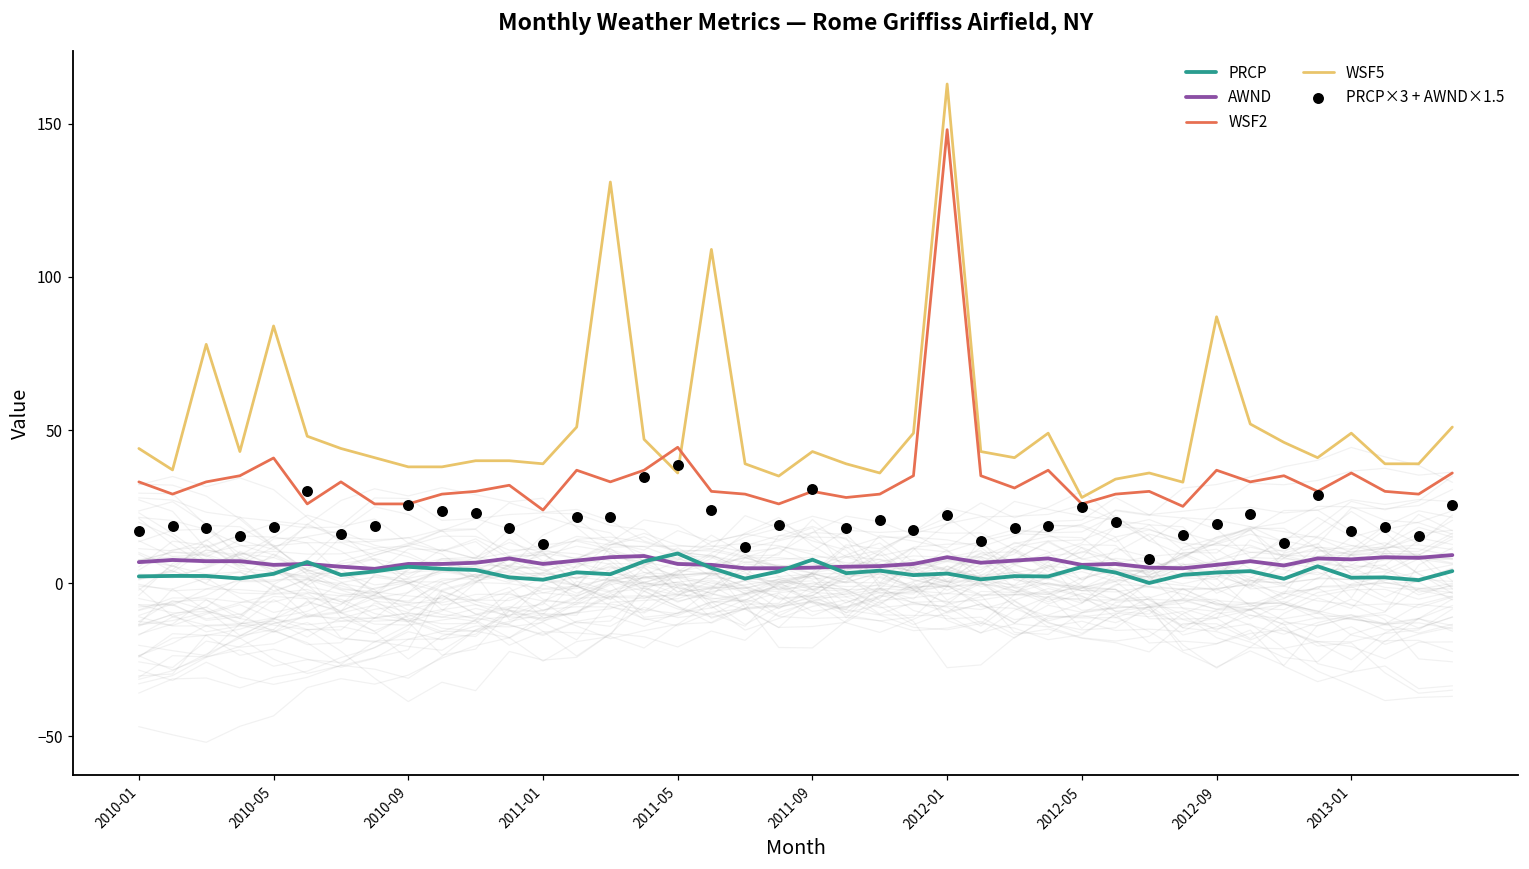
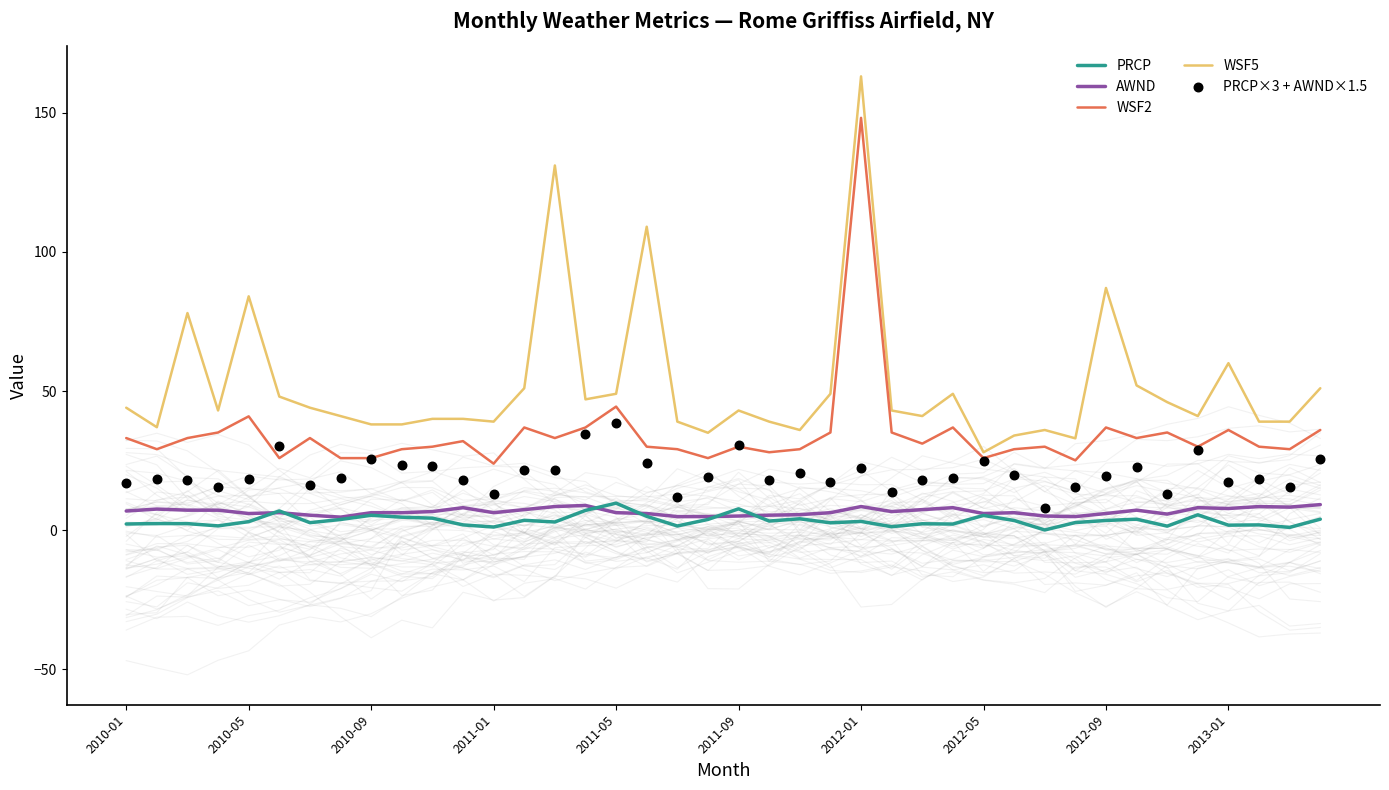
WSF5, 2011-05: 36 -> 49
WSF5, 2013-01: 49 -> 60
